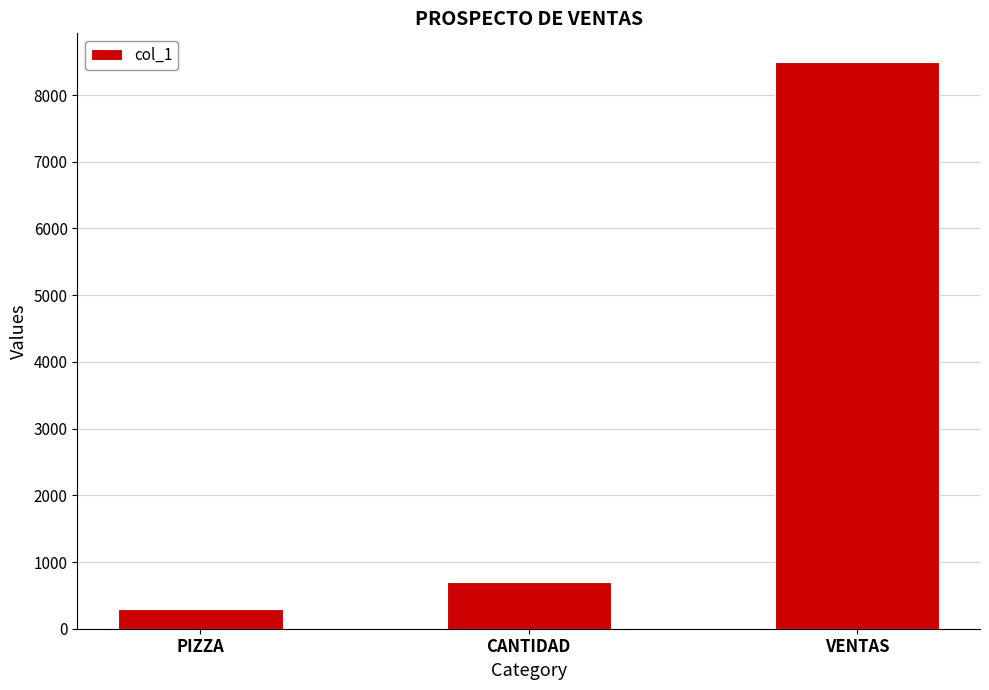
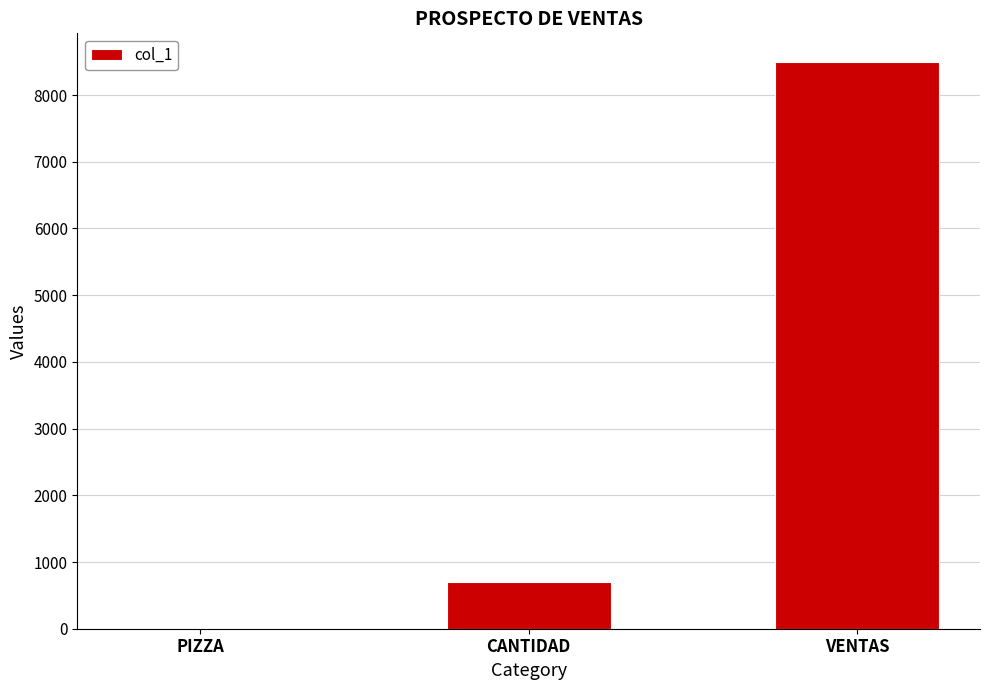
PIZZA: 300 -> 0
